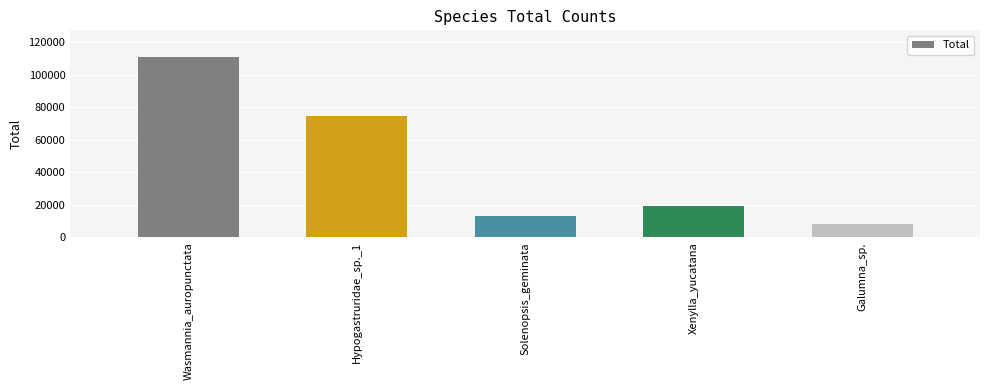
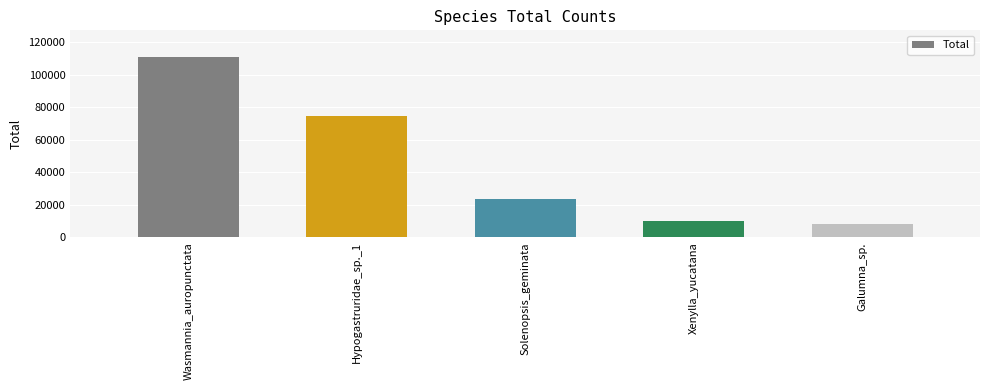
Solenopsis_geminata: 13000 -> 24000
Xenylla_yucatana: 19000 -> 10000
